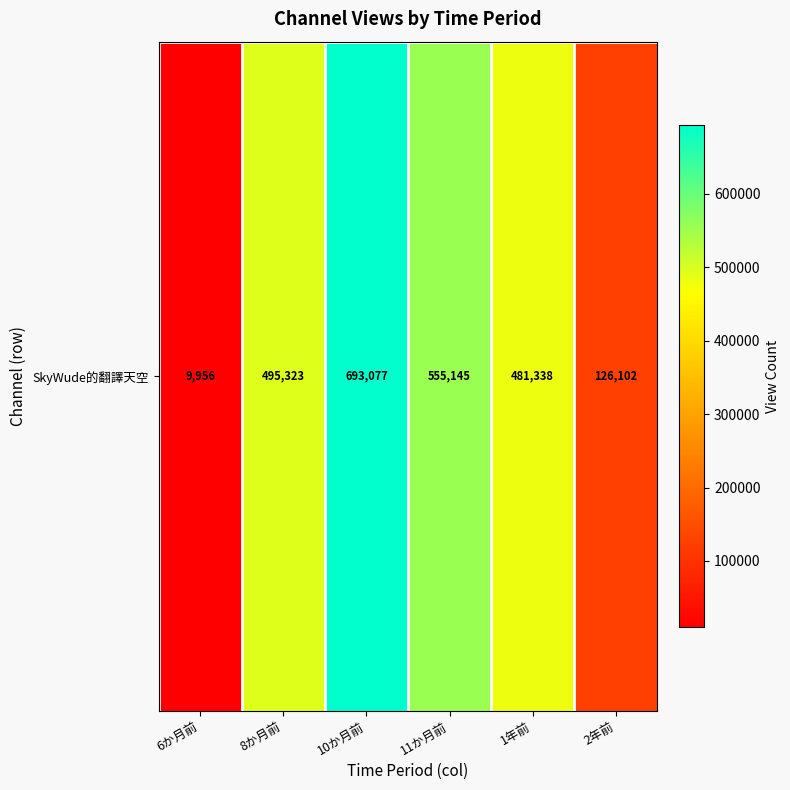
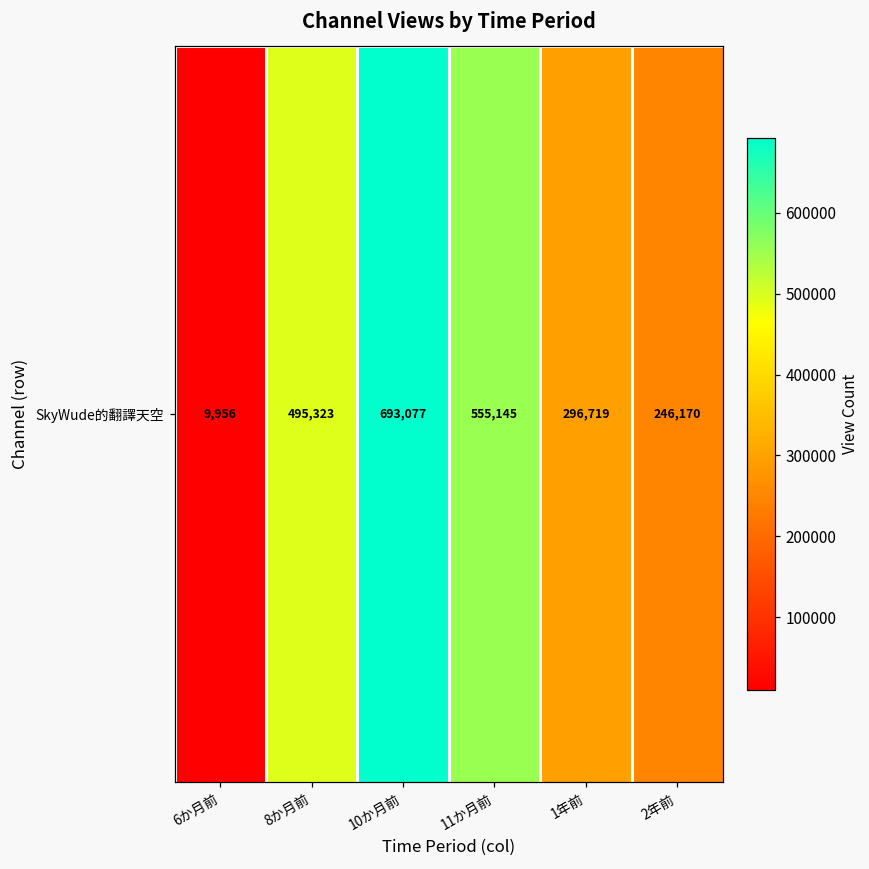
SkyWude的翻譯天空, 1年前: 481,338 -> 296,719
SkyWude的翻譯天空, 2年前: 126,102 -> 246,170
